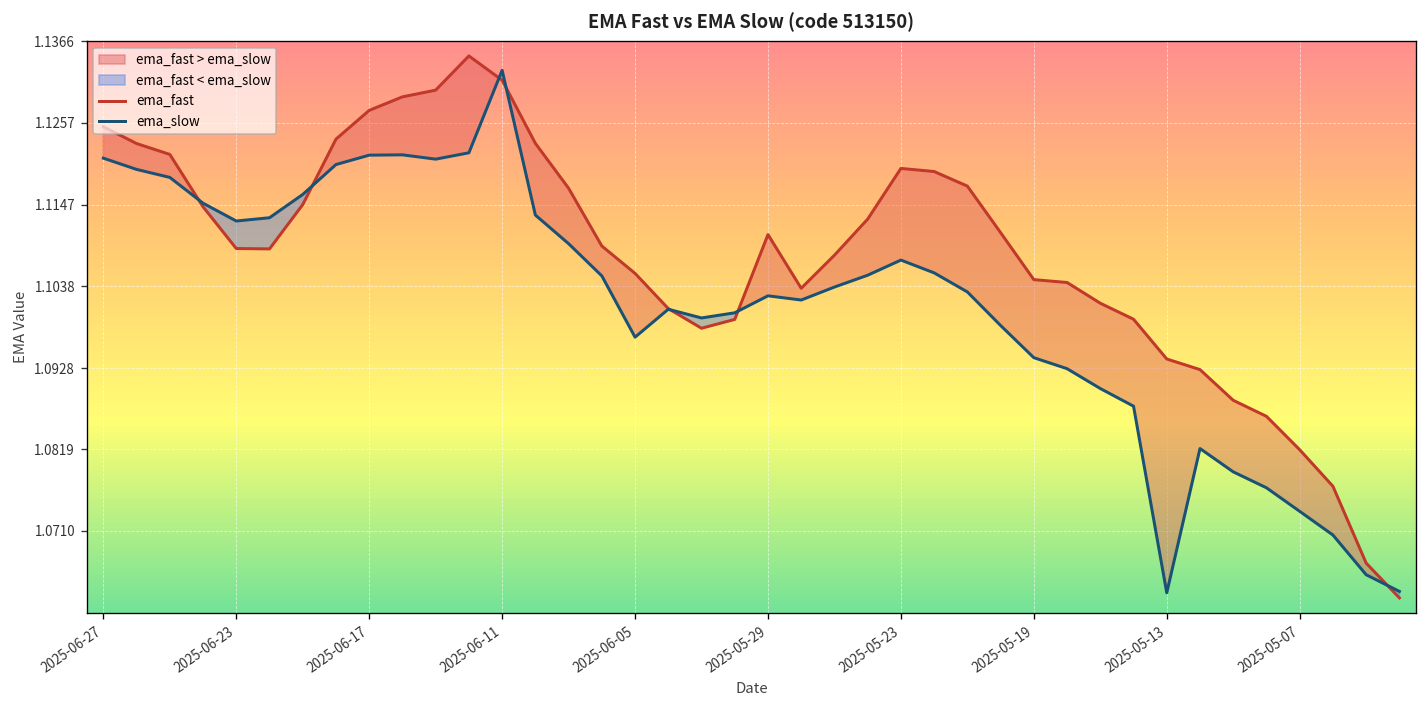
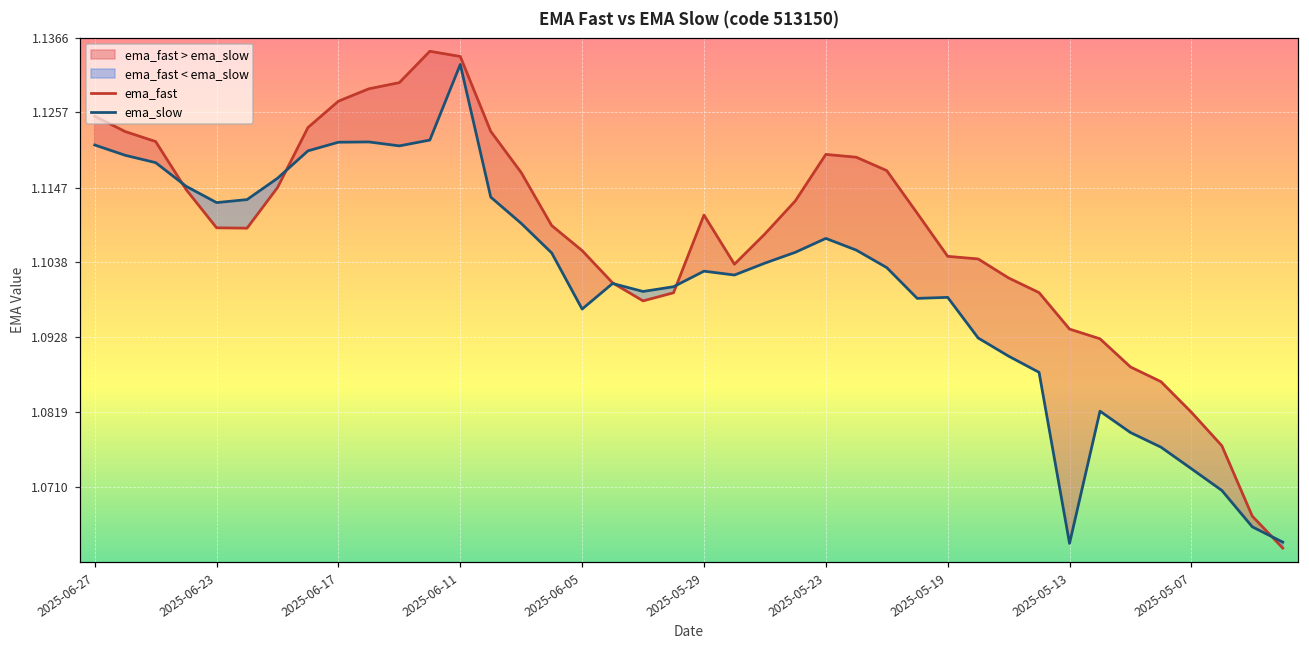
ema_fast, 2025-06-11: 1.131 -> 1.134
ema_slow, 2025-05-19: 1.094 -> 1.099
